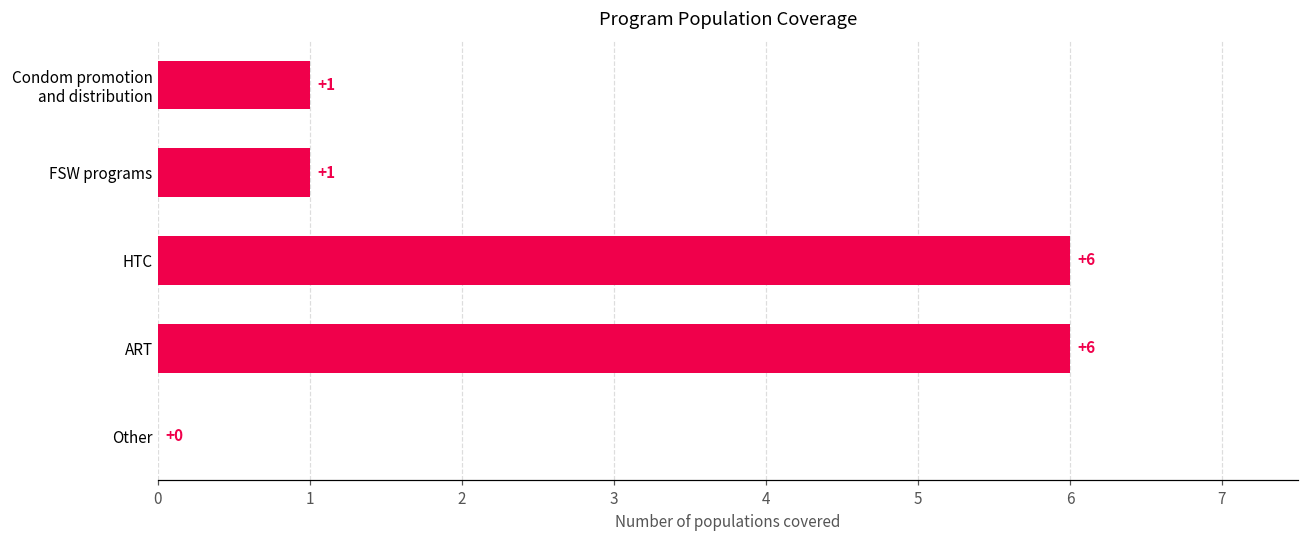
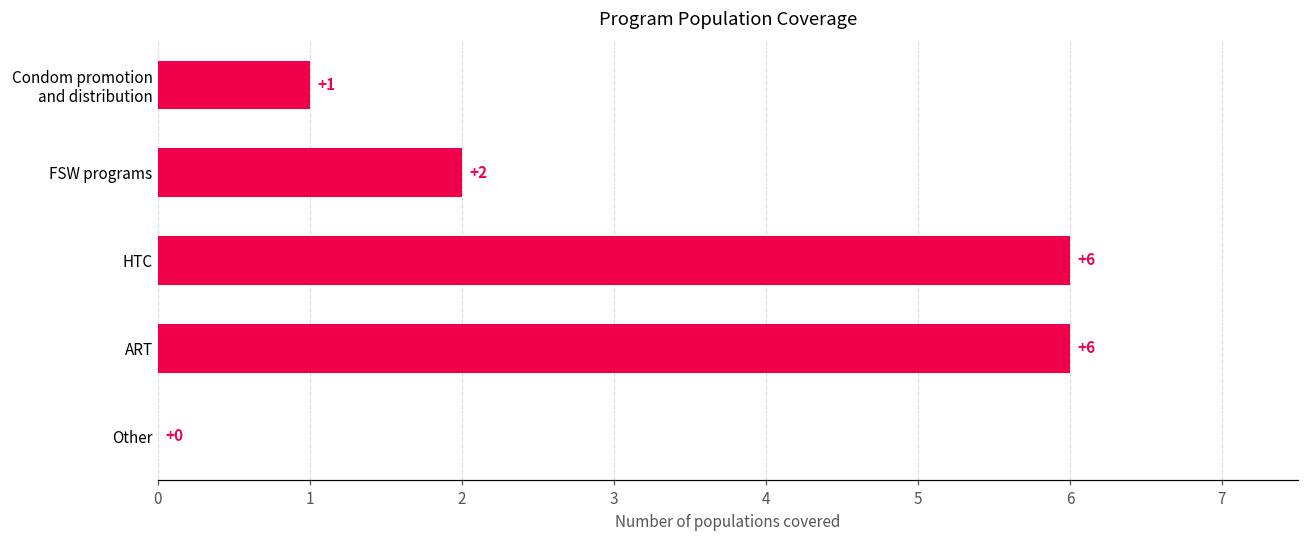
FSW programs: +1 -> +2
